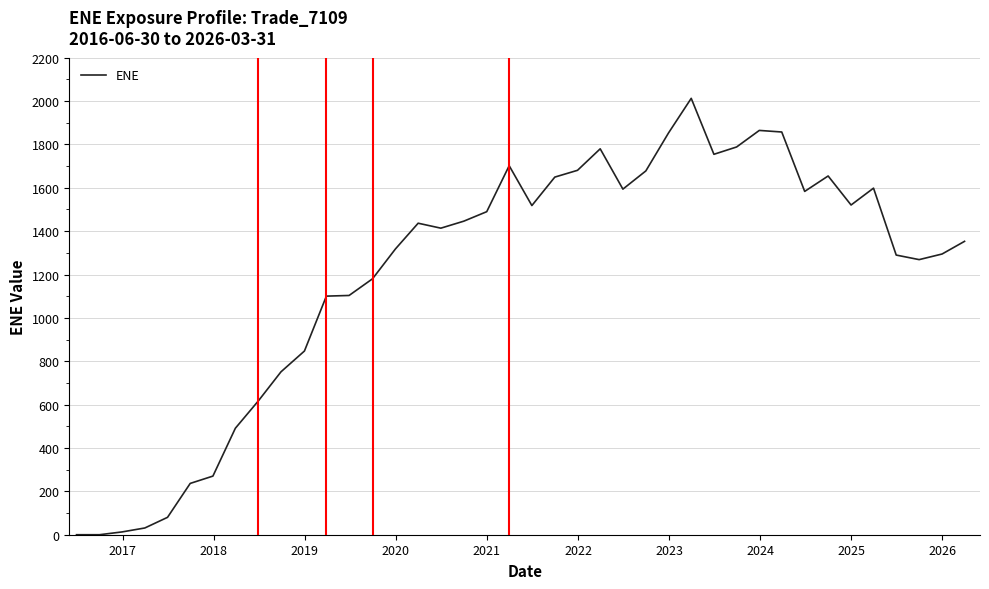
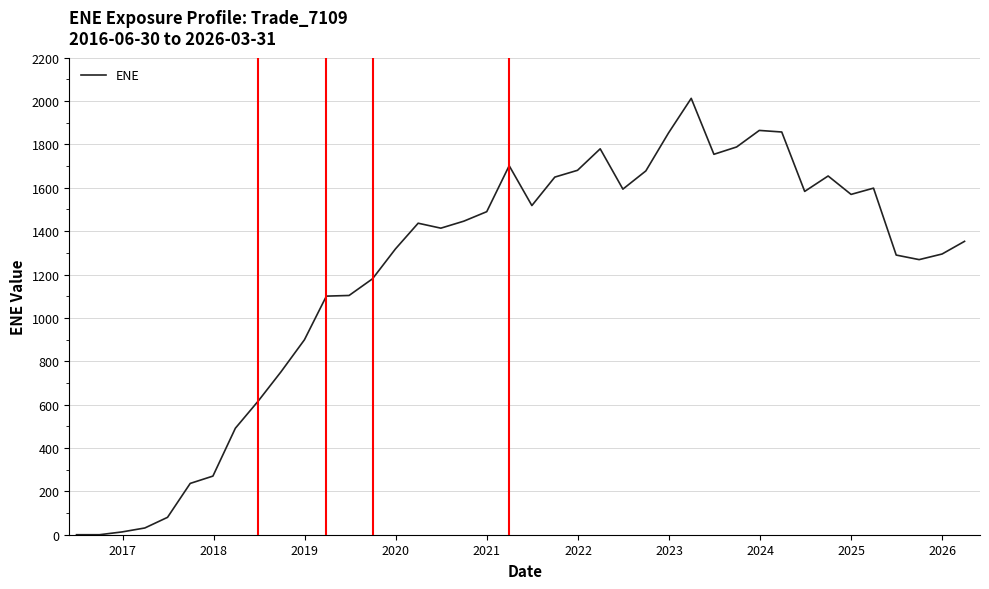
2019: 850 -> 900
2025: 1520 -> 1570
